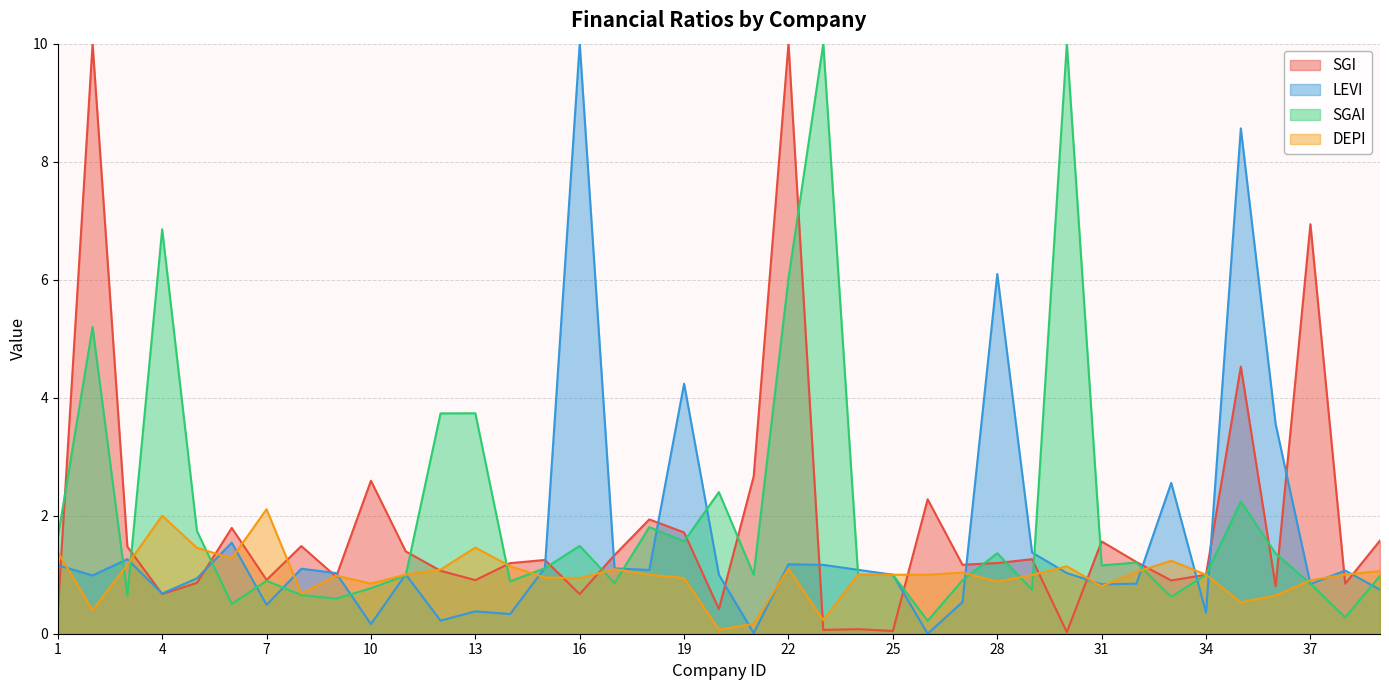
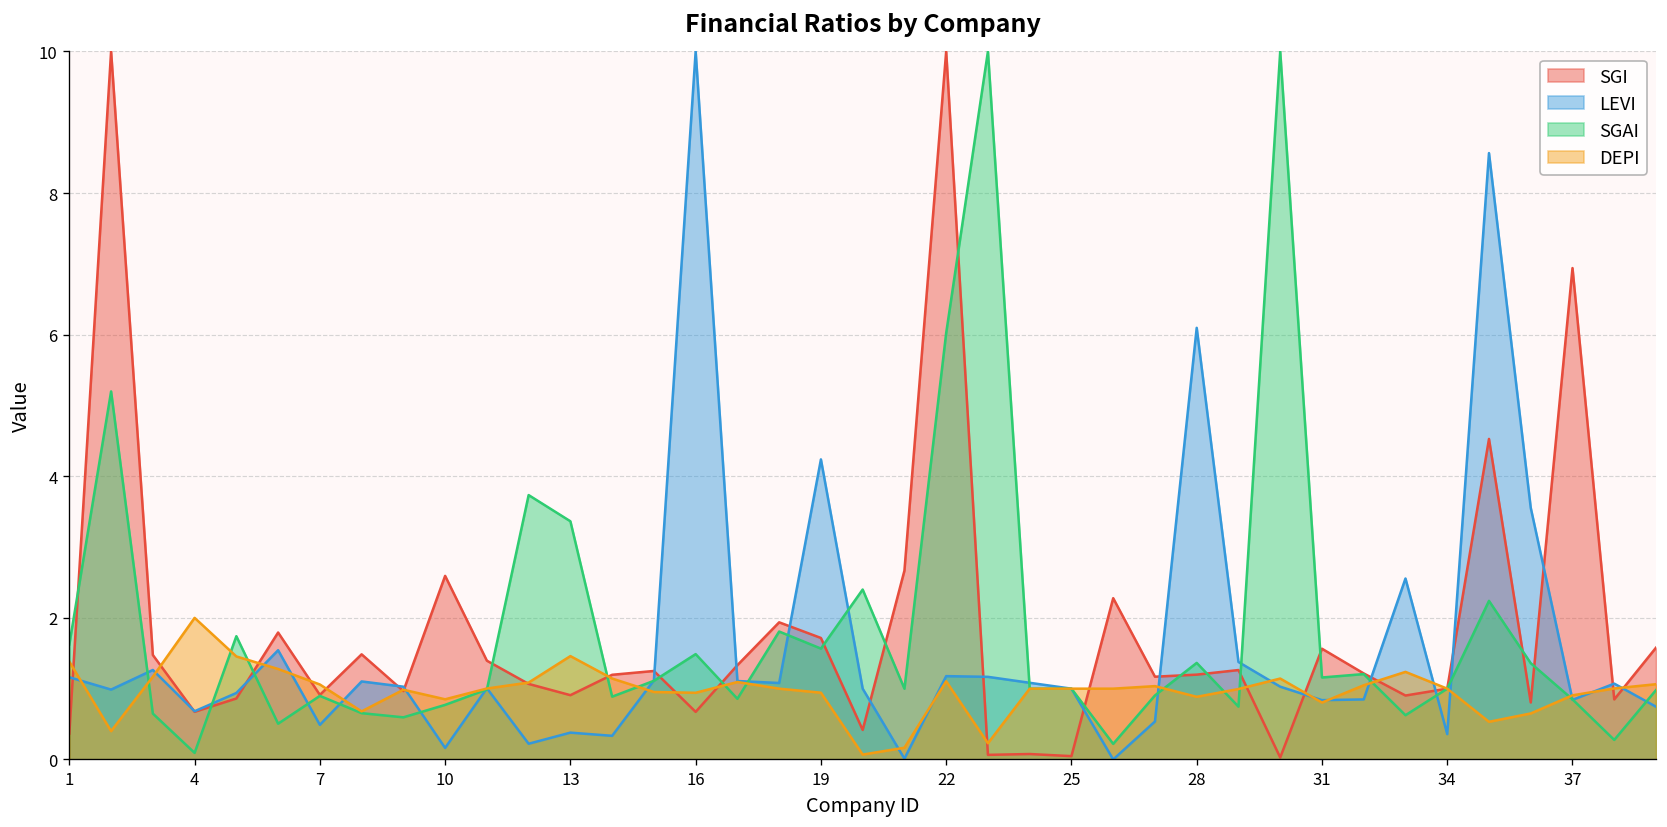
SGAI, 4: 6.9 -> 0.1
DEPI, 7: 2.1 -> 1.1
SGAI, 13: 3.7 -> 3.4
